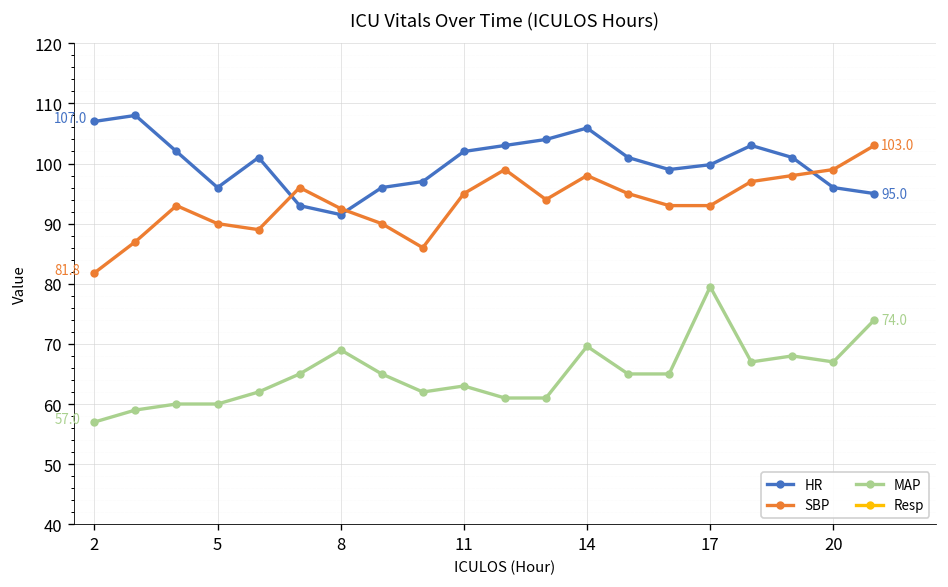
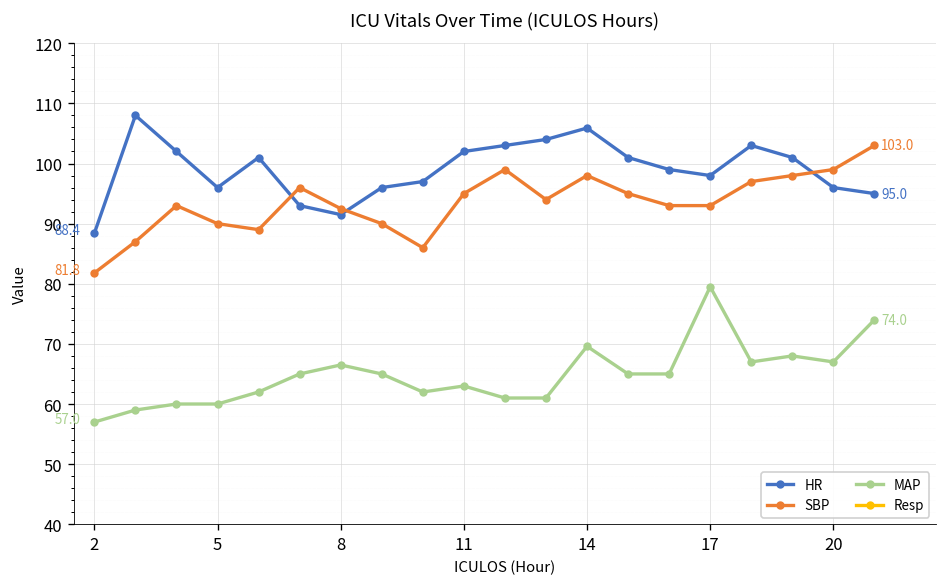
HR, 2: 107.0 -> 88.4
MAP, 8: 69 -> 67
HR, 17: 100 -> 98
